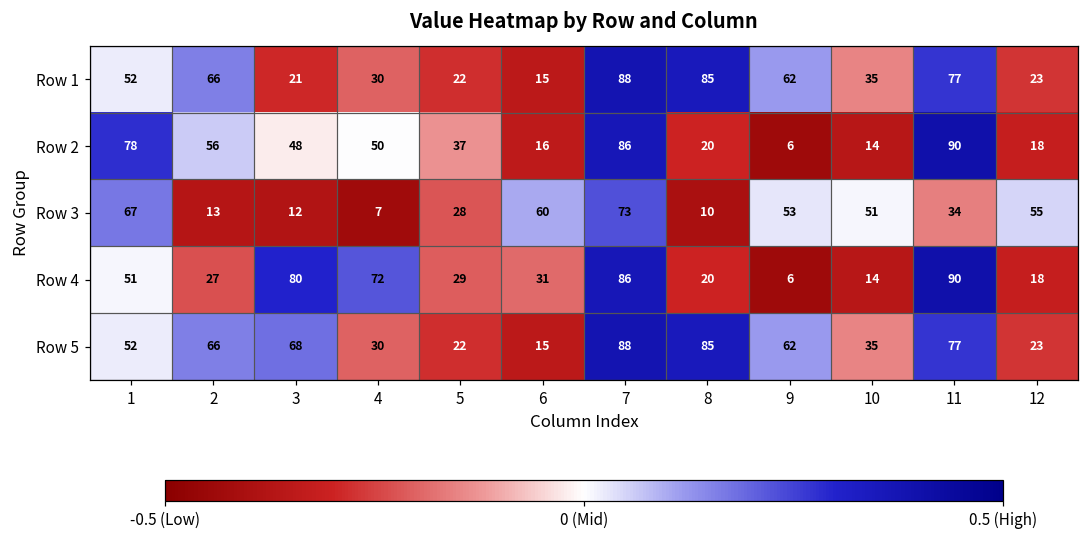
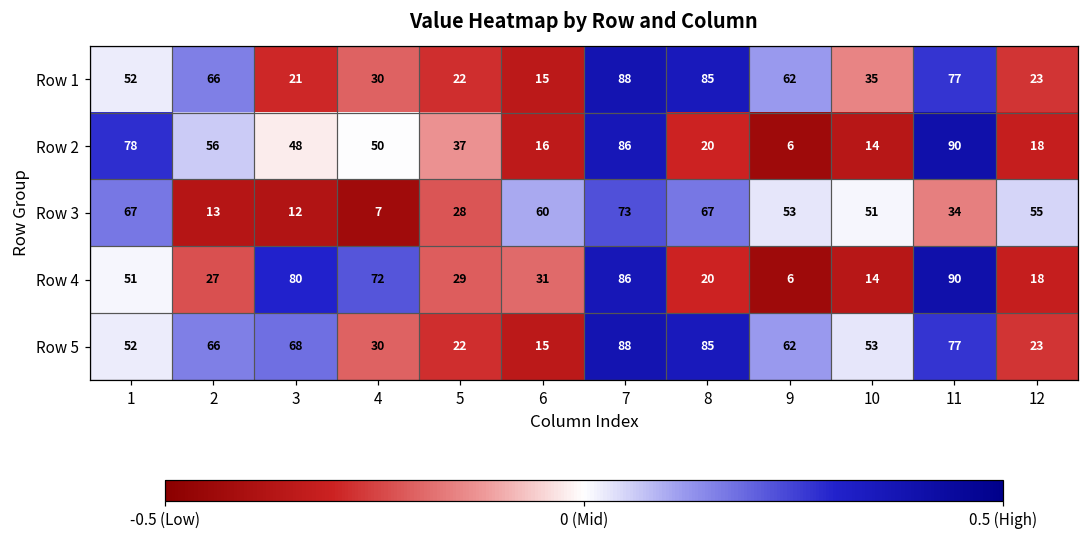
Row 3, 8: 10 -> 67
Row 5, 10: 35 -> 53
